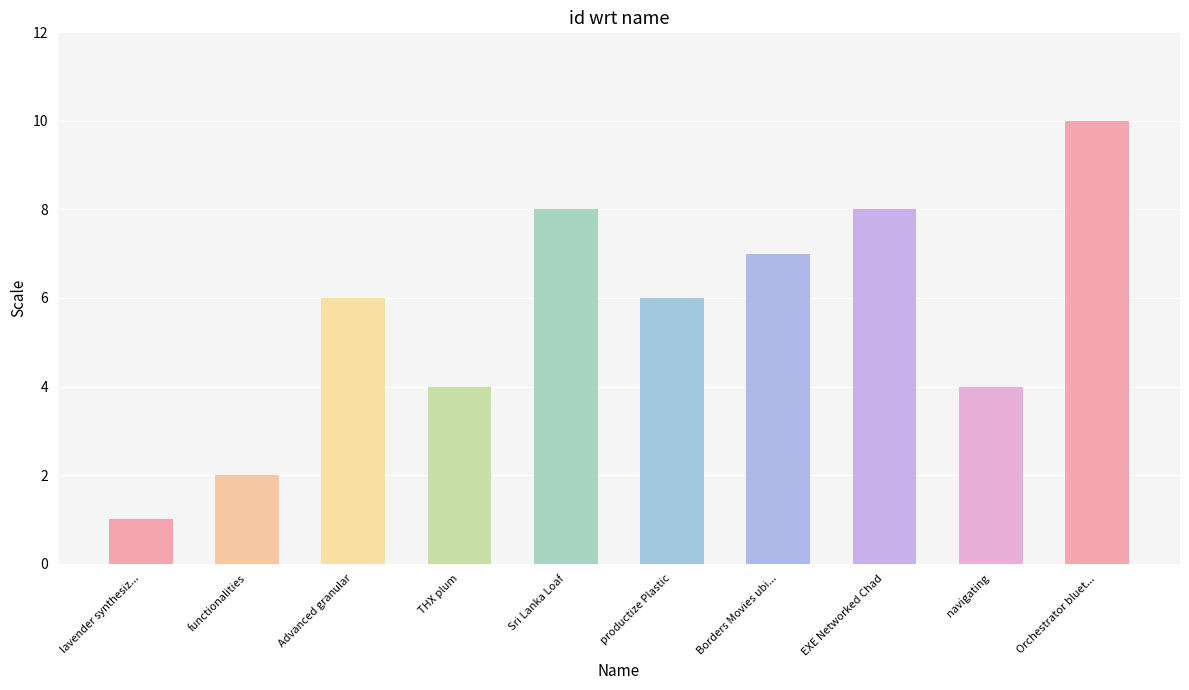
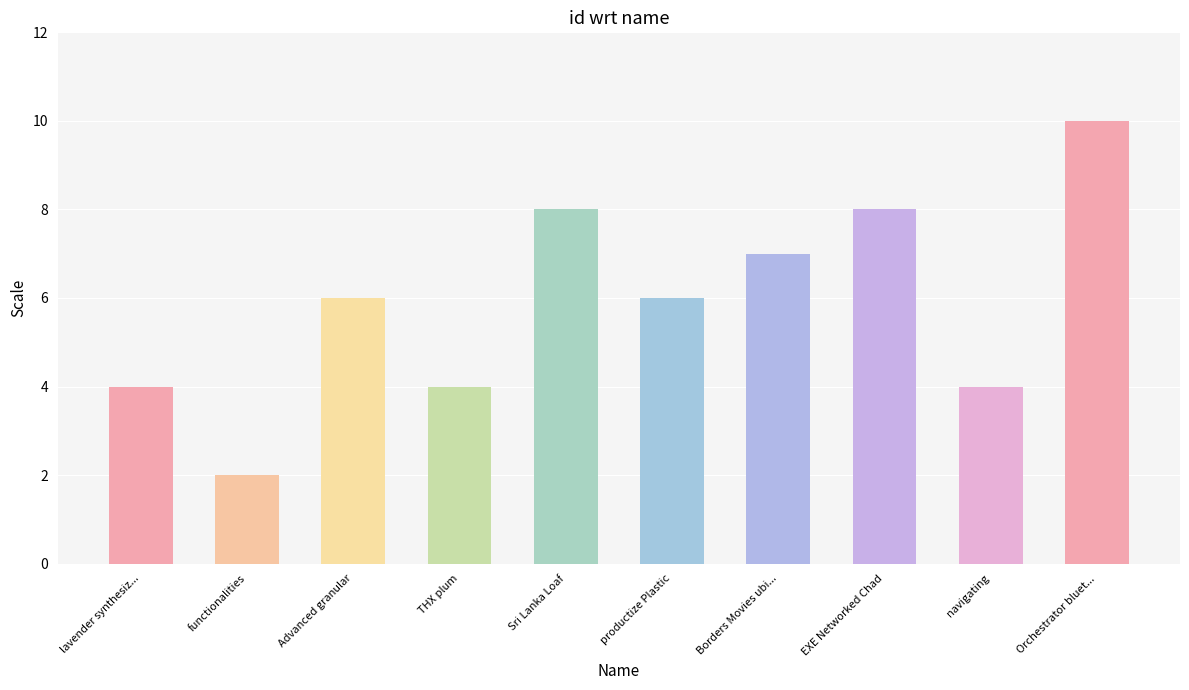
lavender synthesiz...: 1 -> 4
